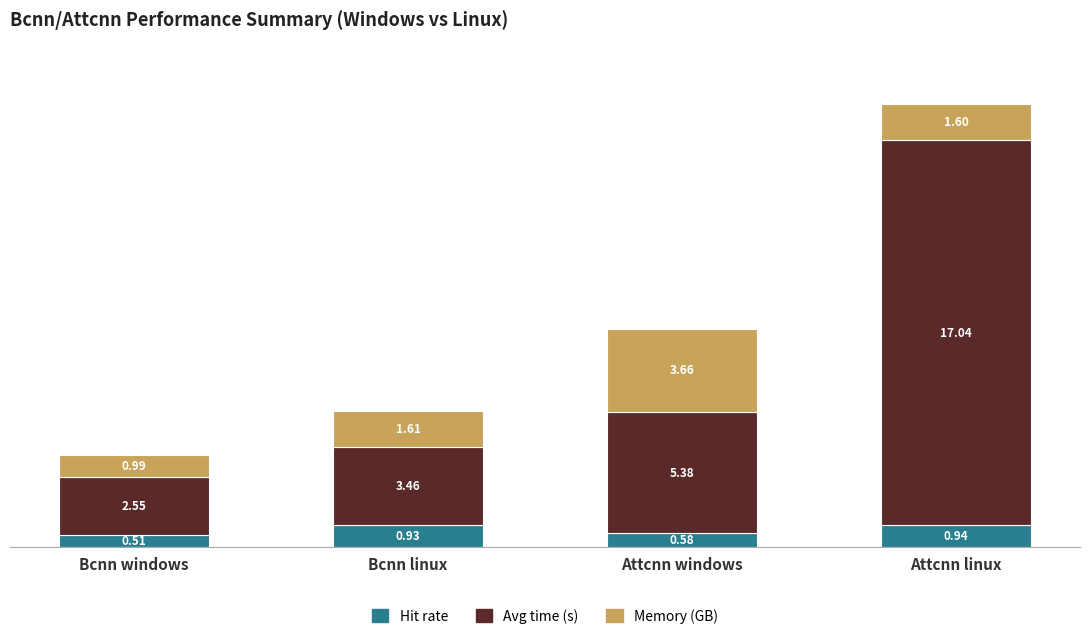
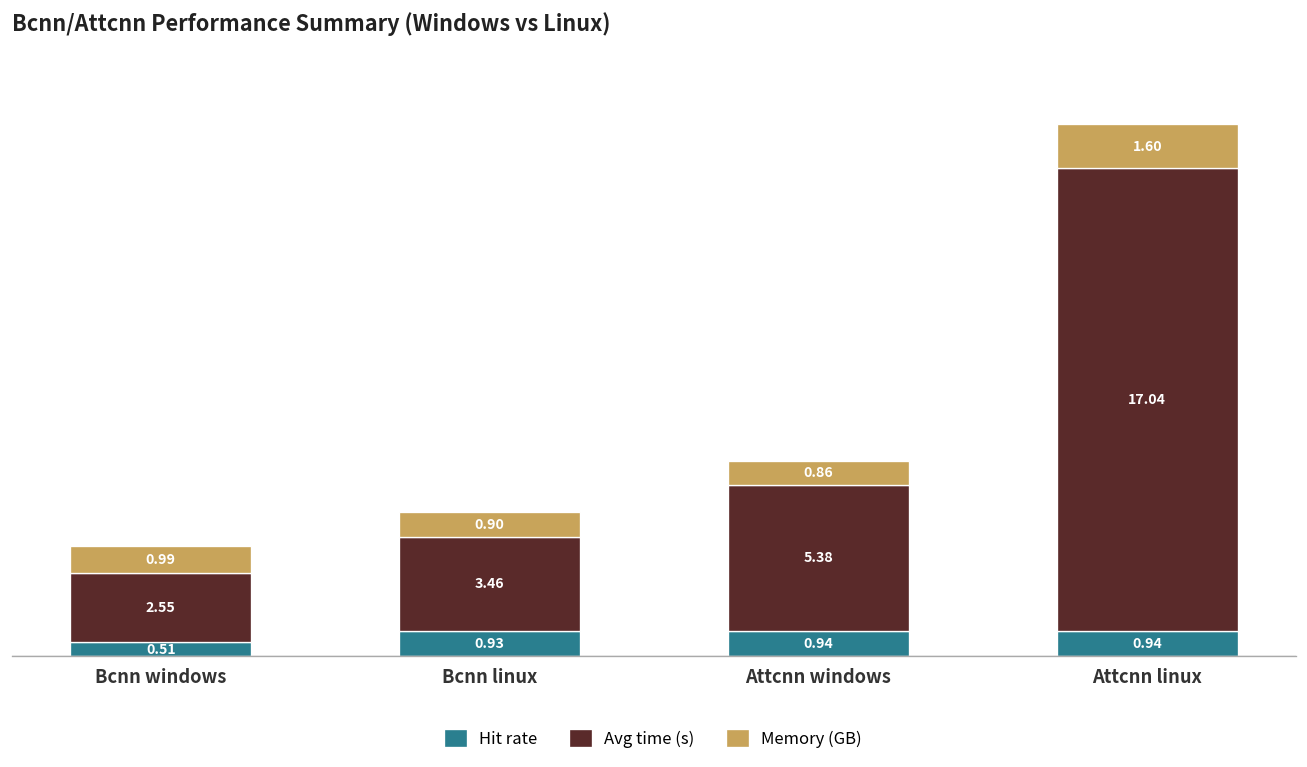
Memory (GB), Bcnn linux: 1.61 -> 0.90
Hit rate, Attcnn windows: 0.58 -> 0.94
Memory (GB), Attcnn windows: 3.66 -> 0.86
